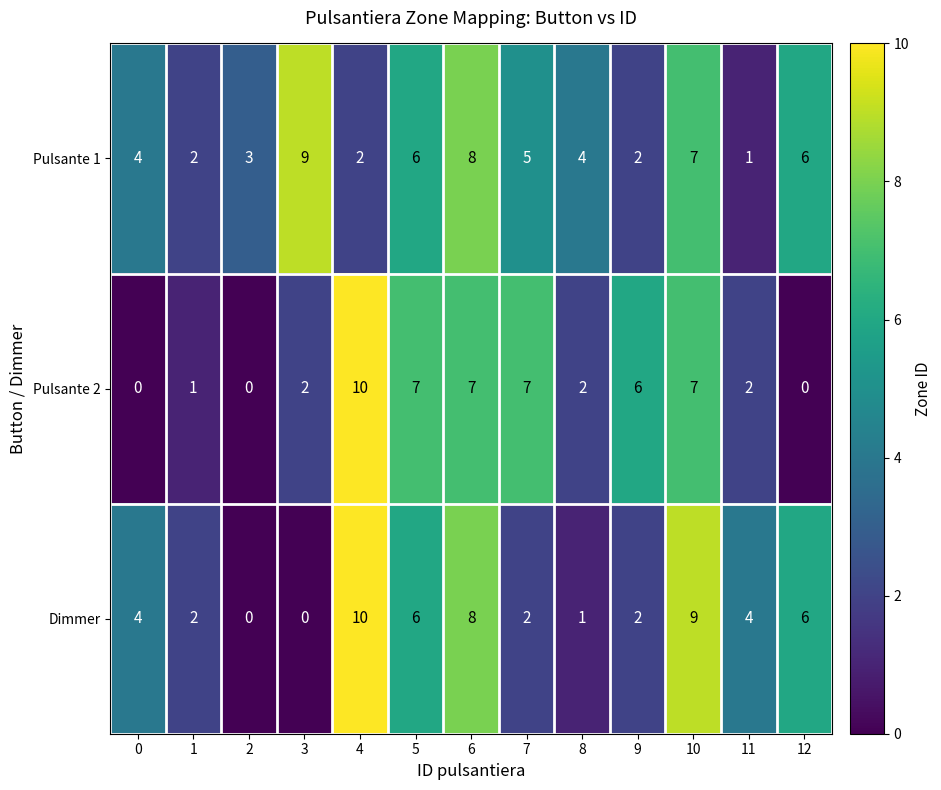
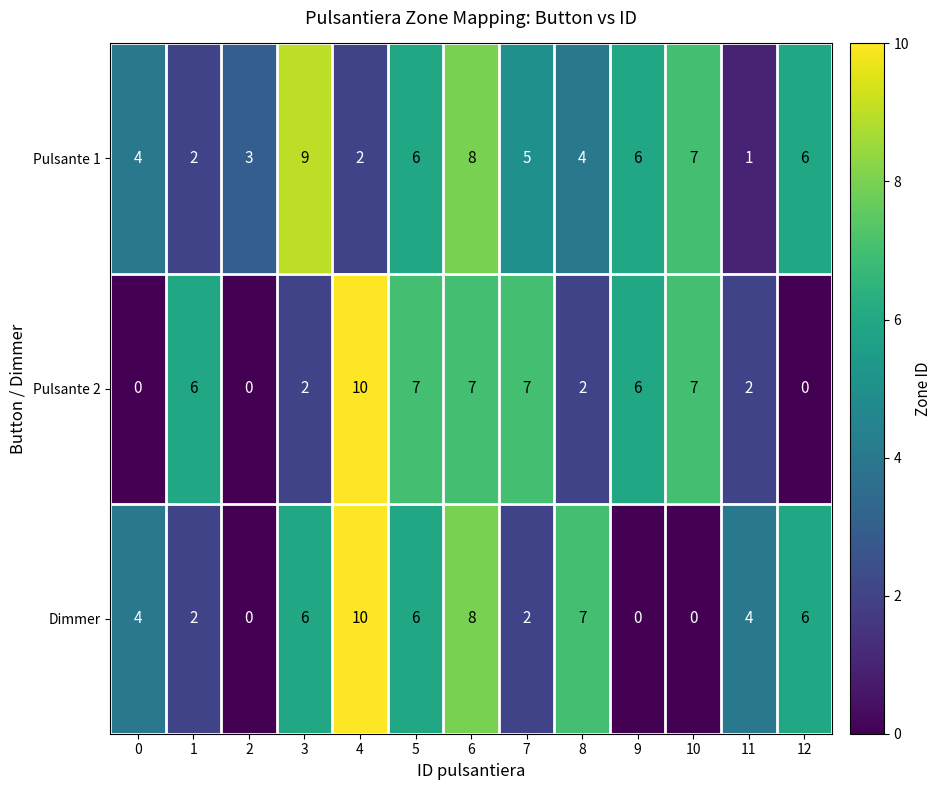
Pulsante 1, 9: 2 -> 6
Pulsante 2, 1: 1 -> 6
Dimmer, 3: 0 -> 6
Dimmer, 8: 1 -> 7
Dimmer, 9: 2 -> 0
Dimmer, 10: 9 -> 0
